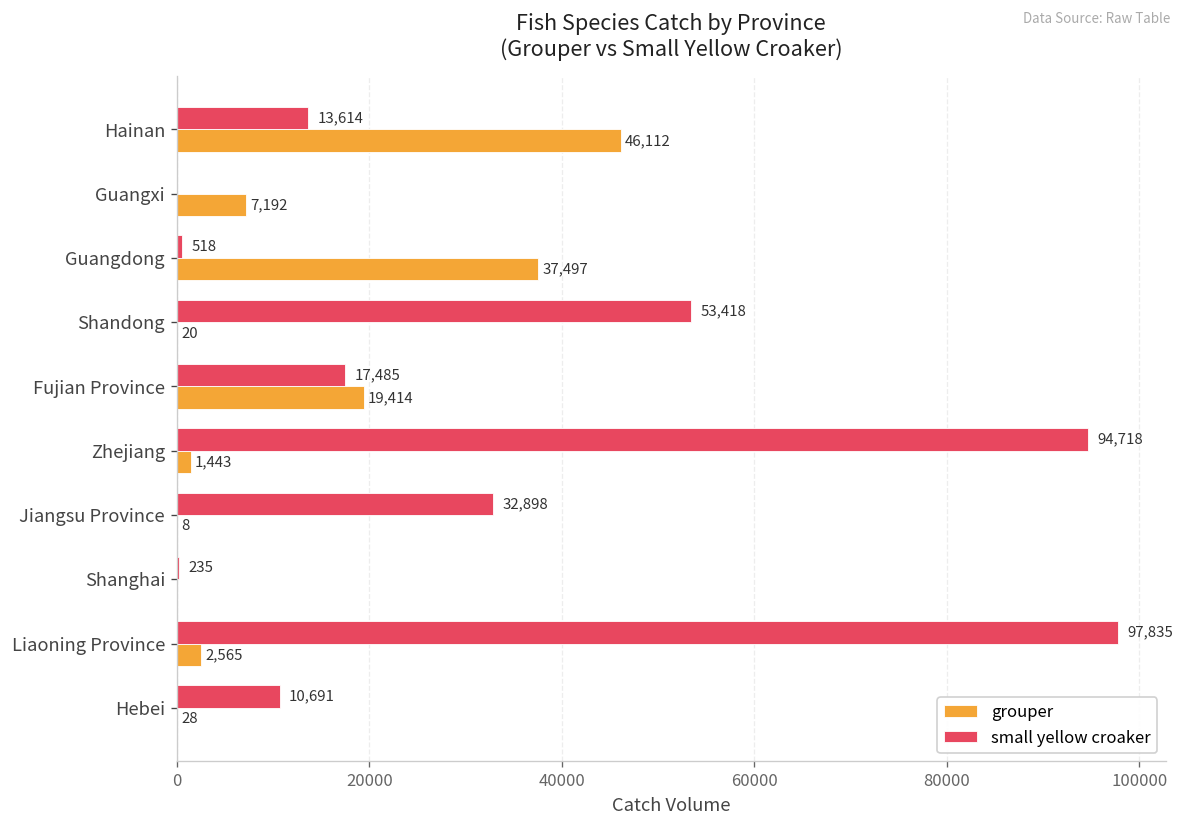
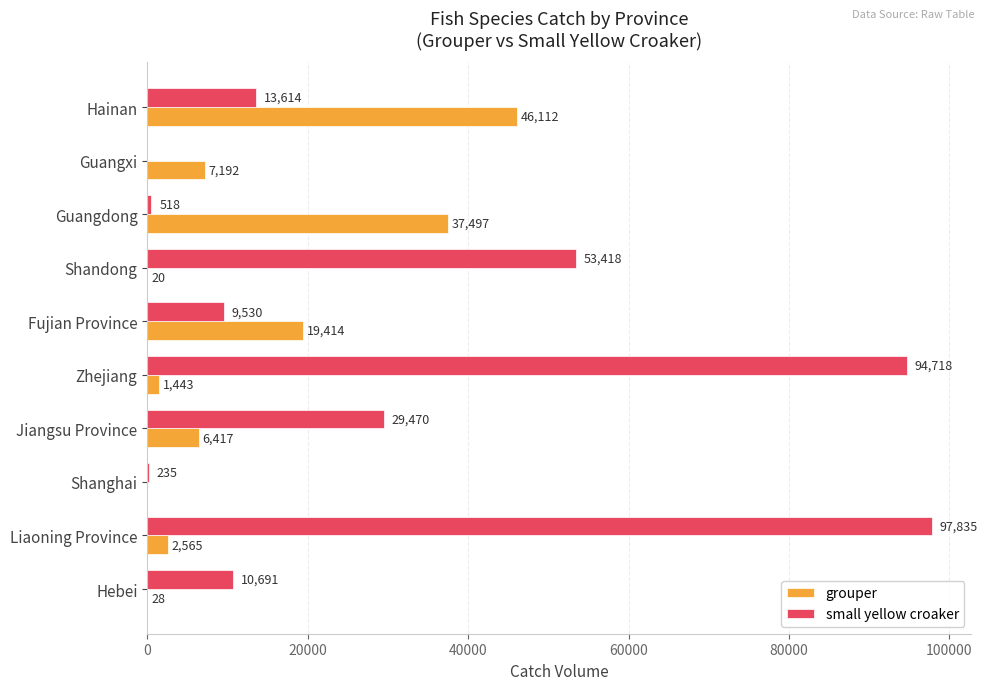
small yellow croaker, Fujian Province: 17,485 -> 9,530
small yellow croaker, Jiangsu Province: 32,898 -> 29,470
grouper, Jiangsu Province: 8 -> 6,417
